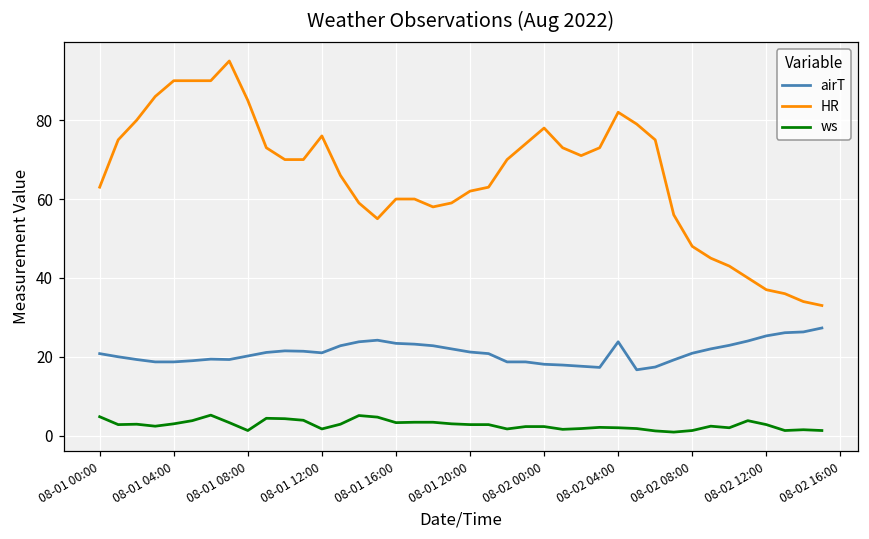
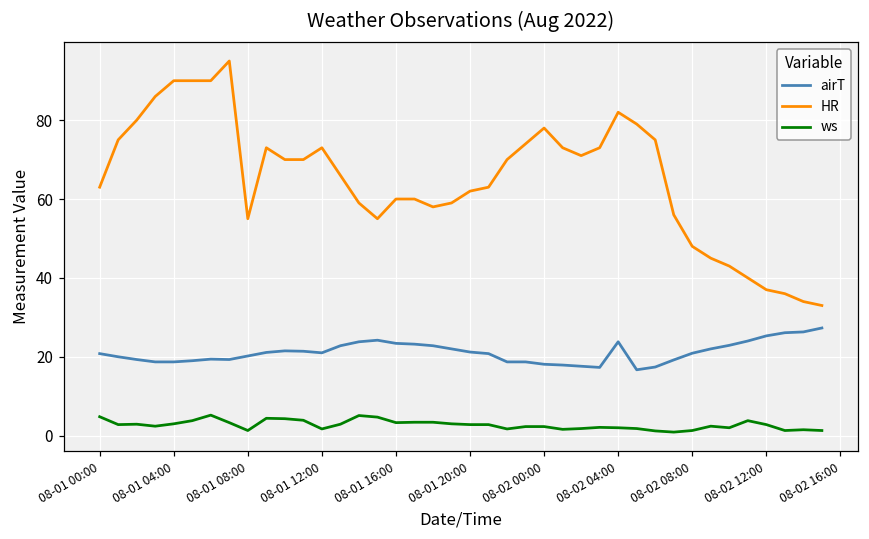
HR, 08-01 08:00: 85 -> 55
HR, 08-01 12:00: 76 -> 73
